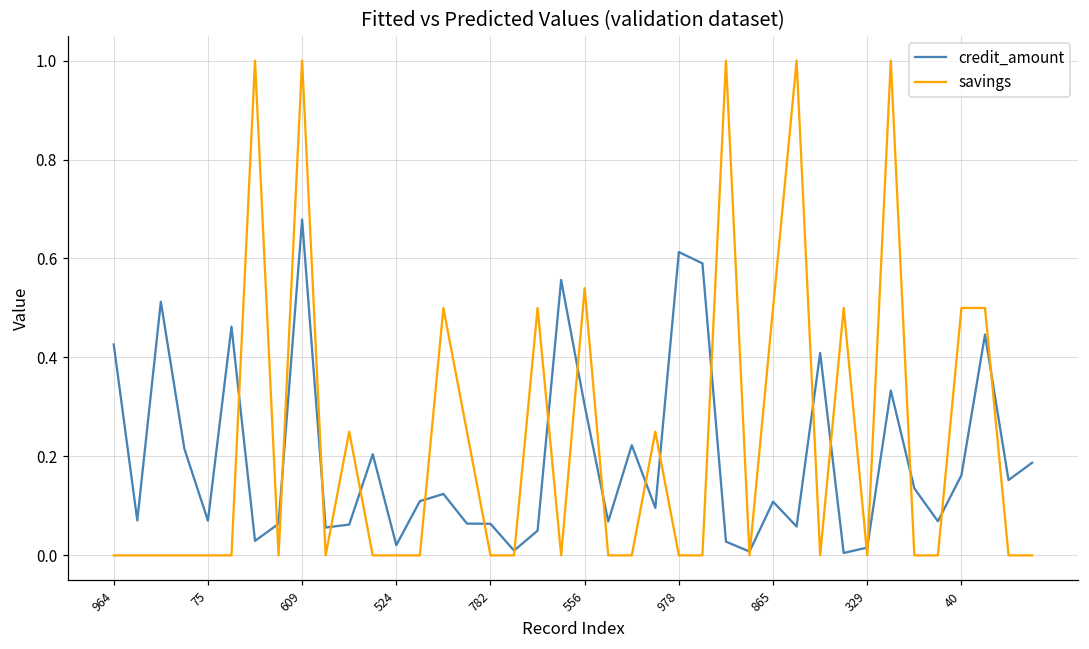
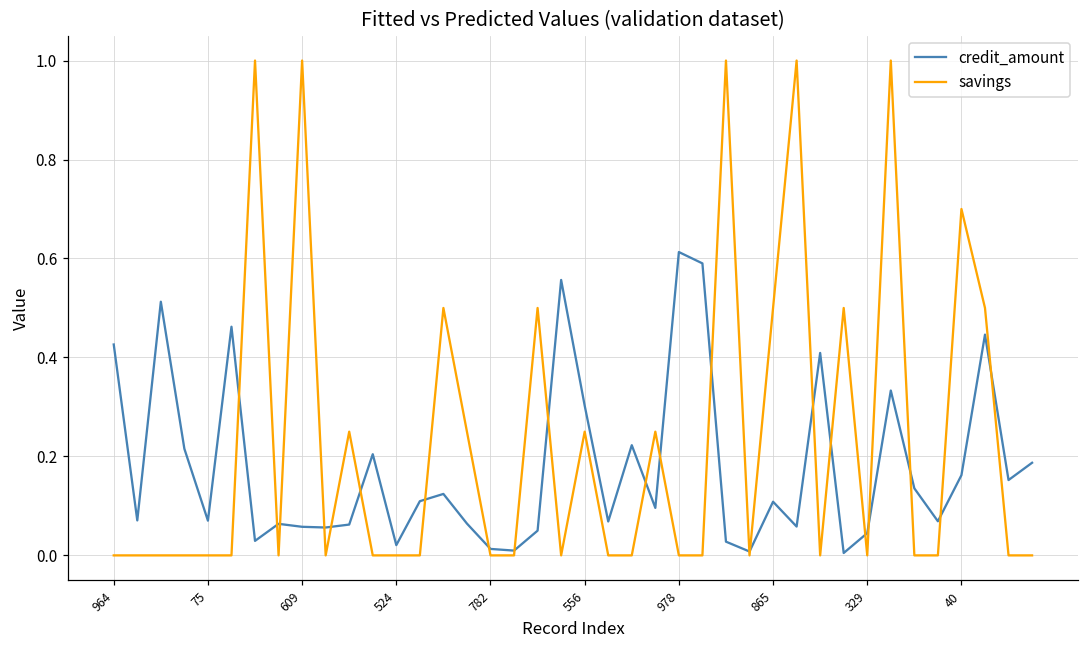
credit_amount, 609: 0.68 -> 0.06
credit_amount, 782: 0.06 -> 0.01
savings, 556: 0.54 -> 0.25
credit_amount, 329: 0.02 -> 0.05
savings, 40: 0.5 -> 0.7
